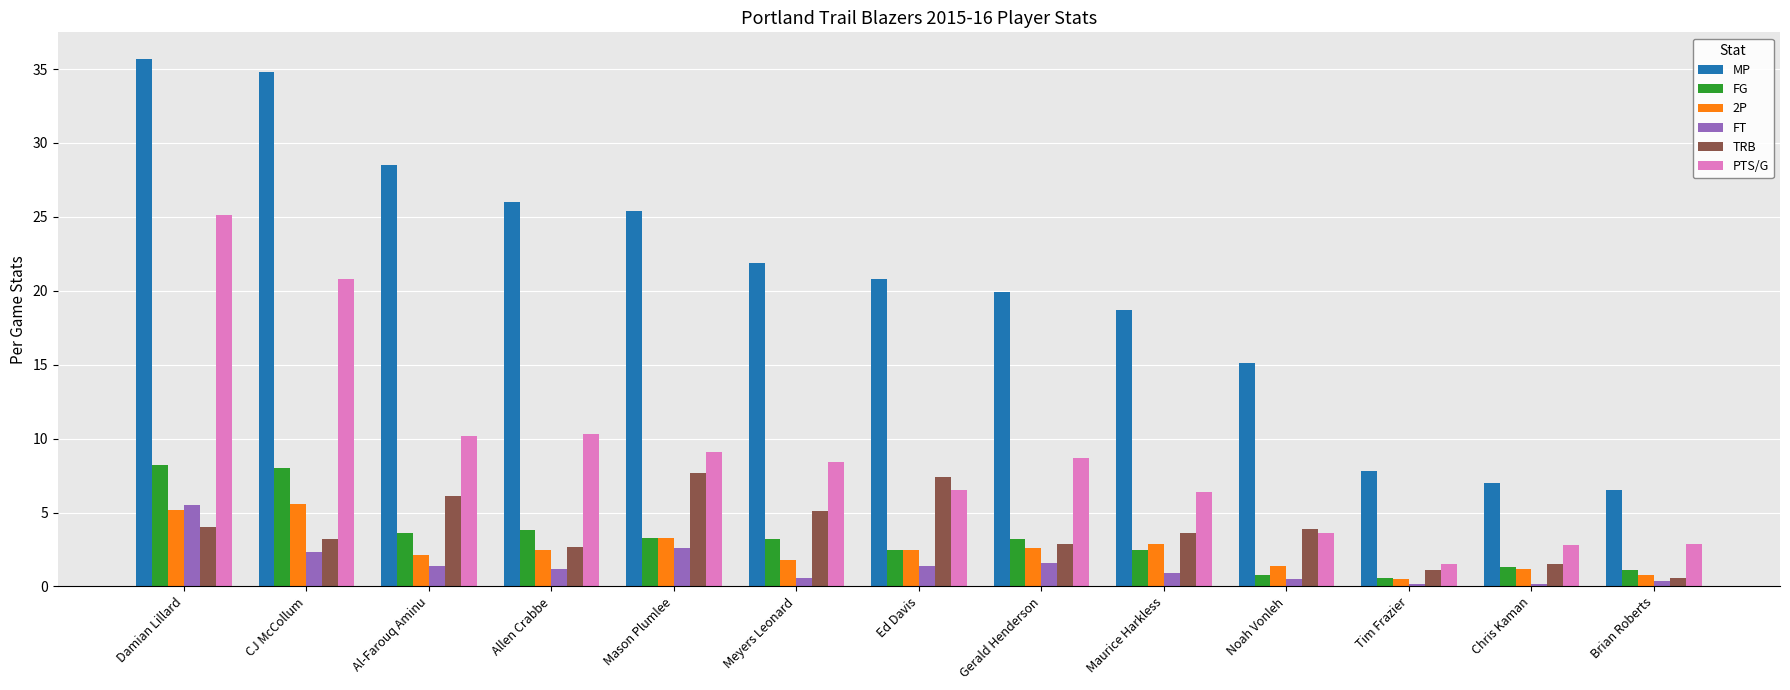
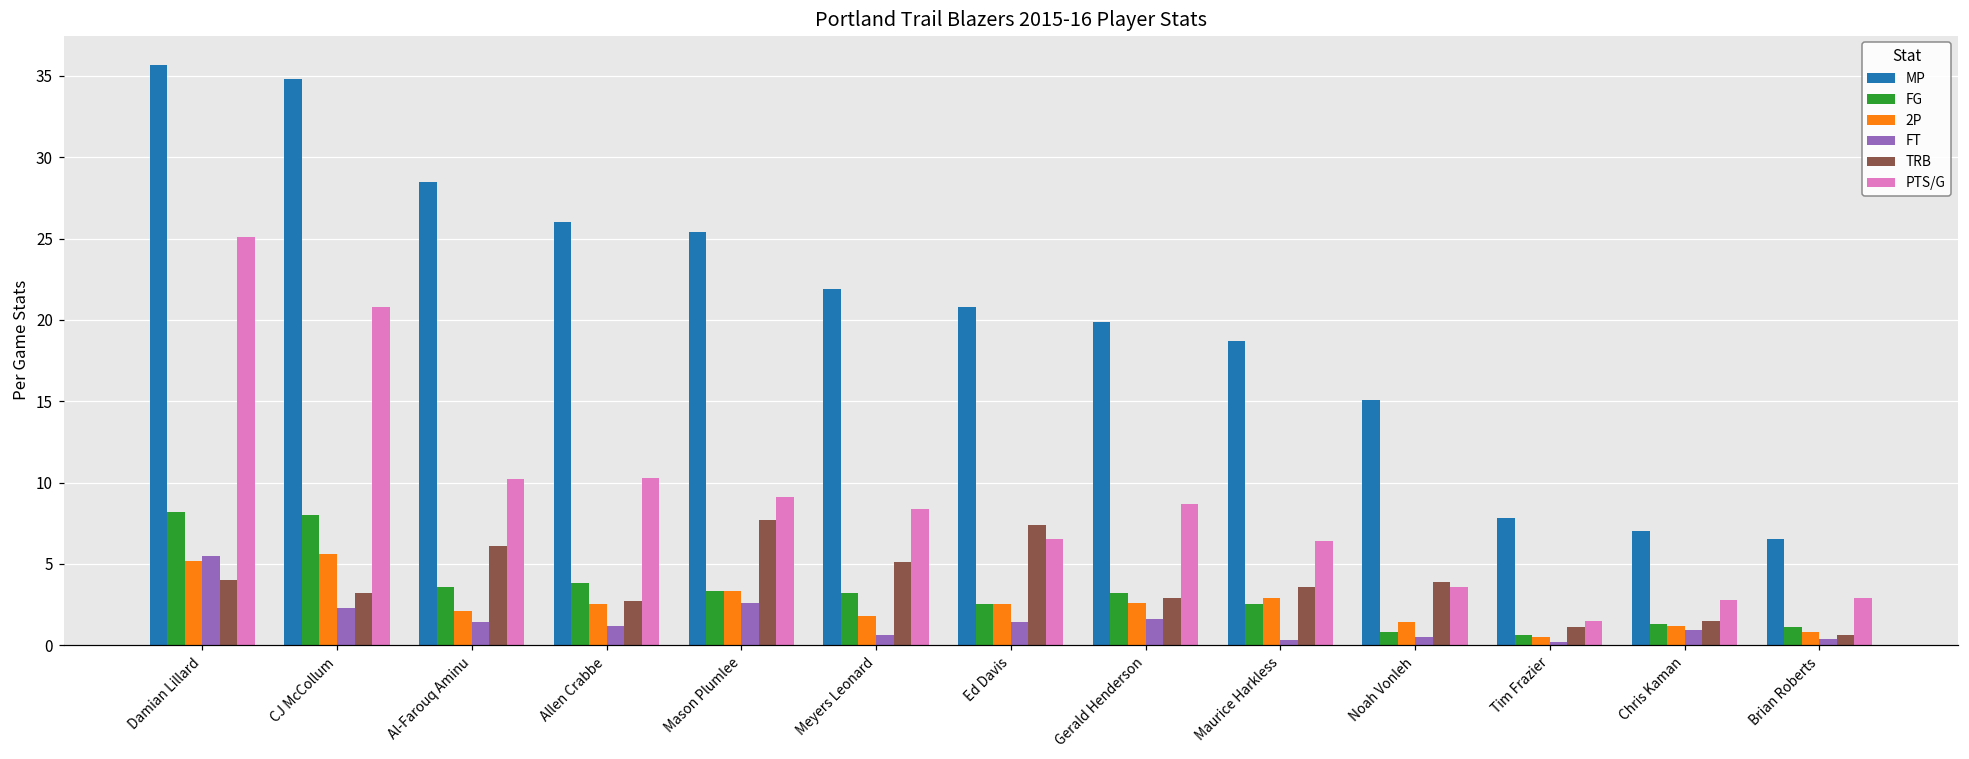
FT, Maurice Harkless: 0.9 -> 0.3
FT, Chris Kaman: 0.2 -> 0.9
